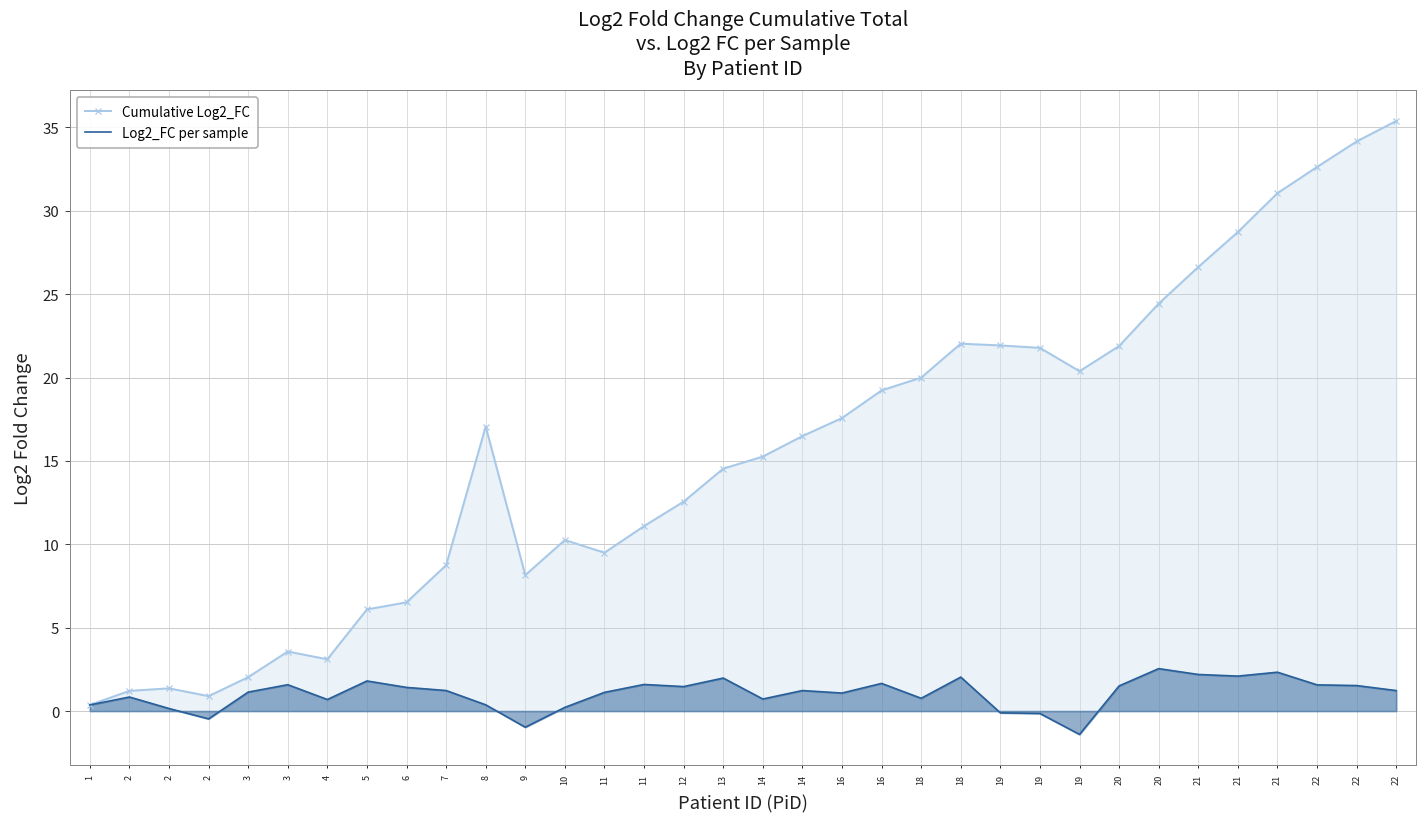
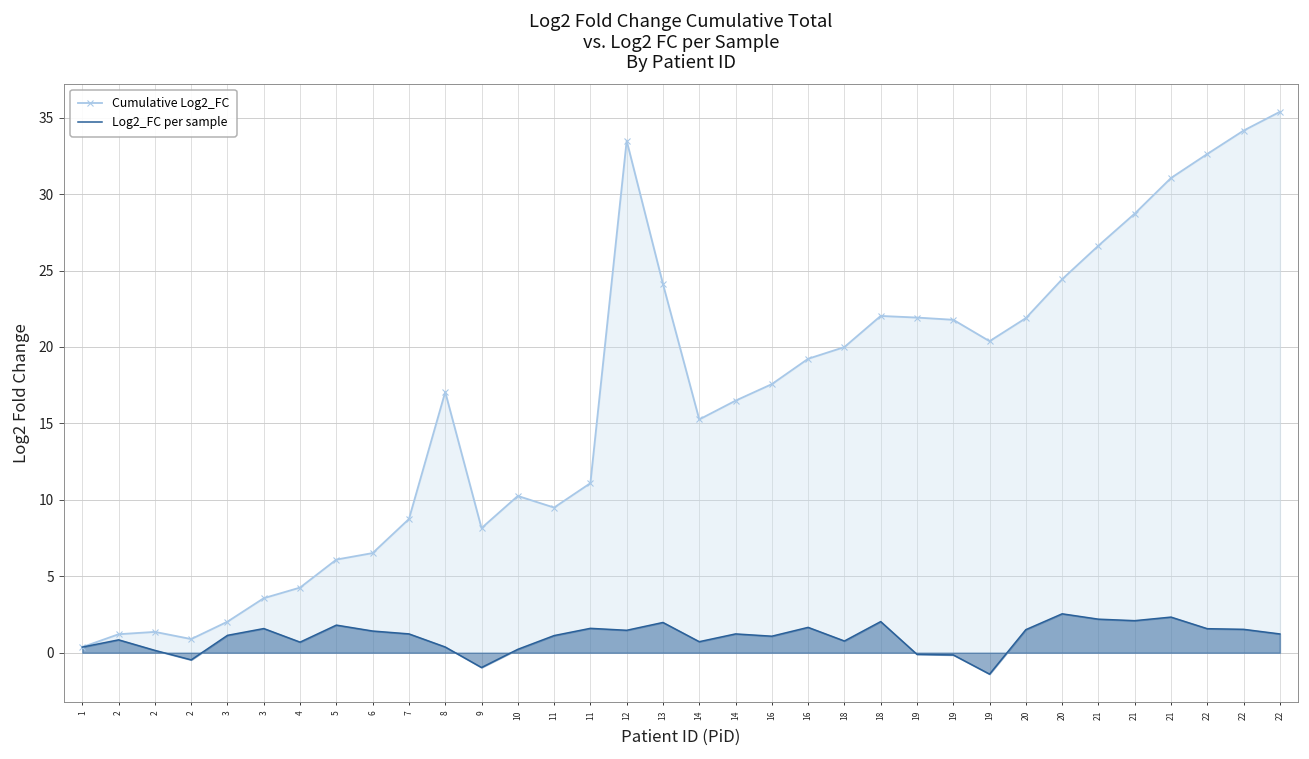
Cumulative Log2_FC, 4: 3.1 -> 4.3
Cumulative Log2_FC, 12: 12.6 -> 33.5
Cumulative Log2_FC, 13: 14.5 -> 24.1
